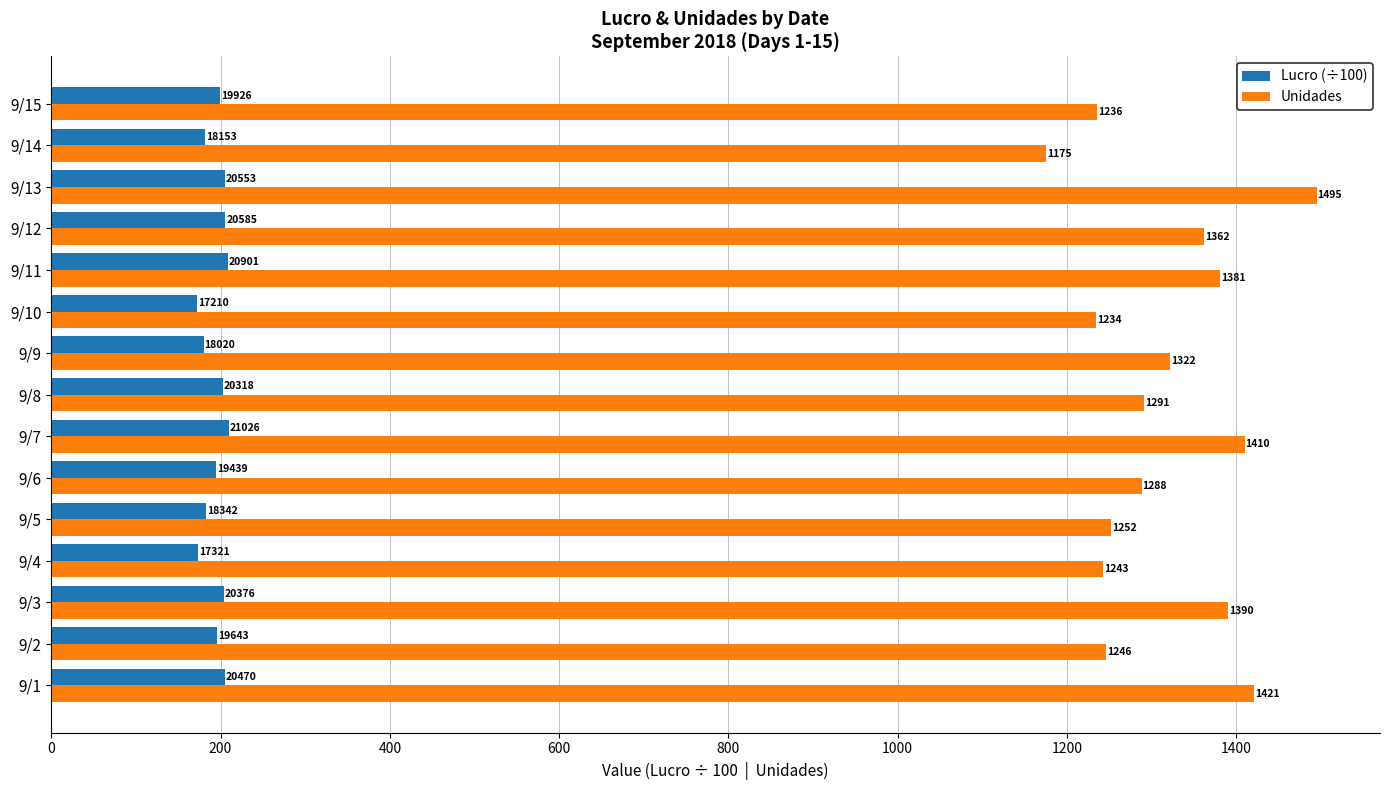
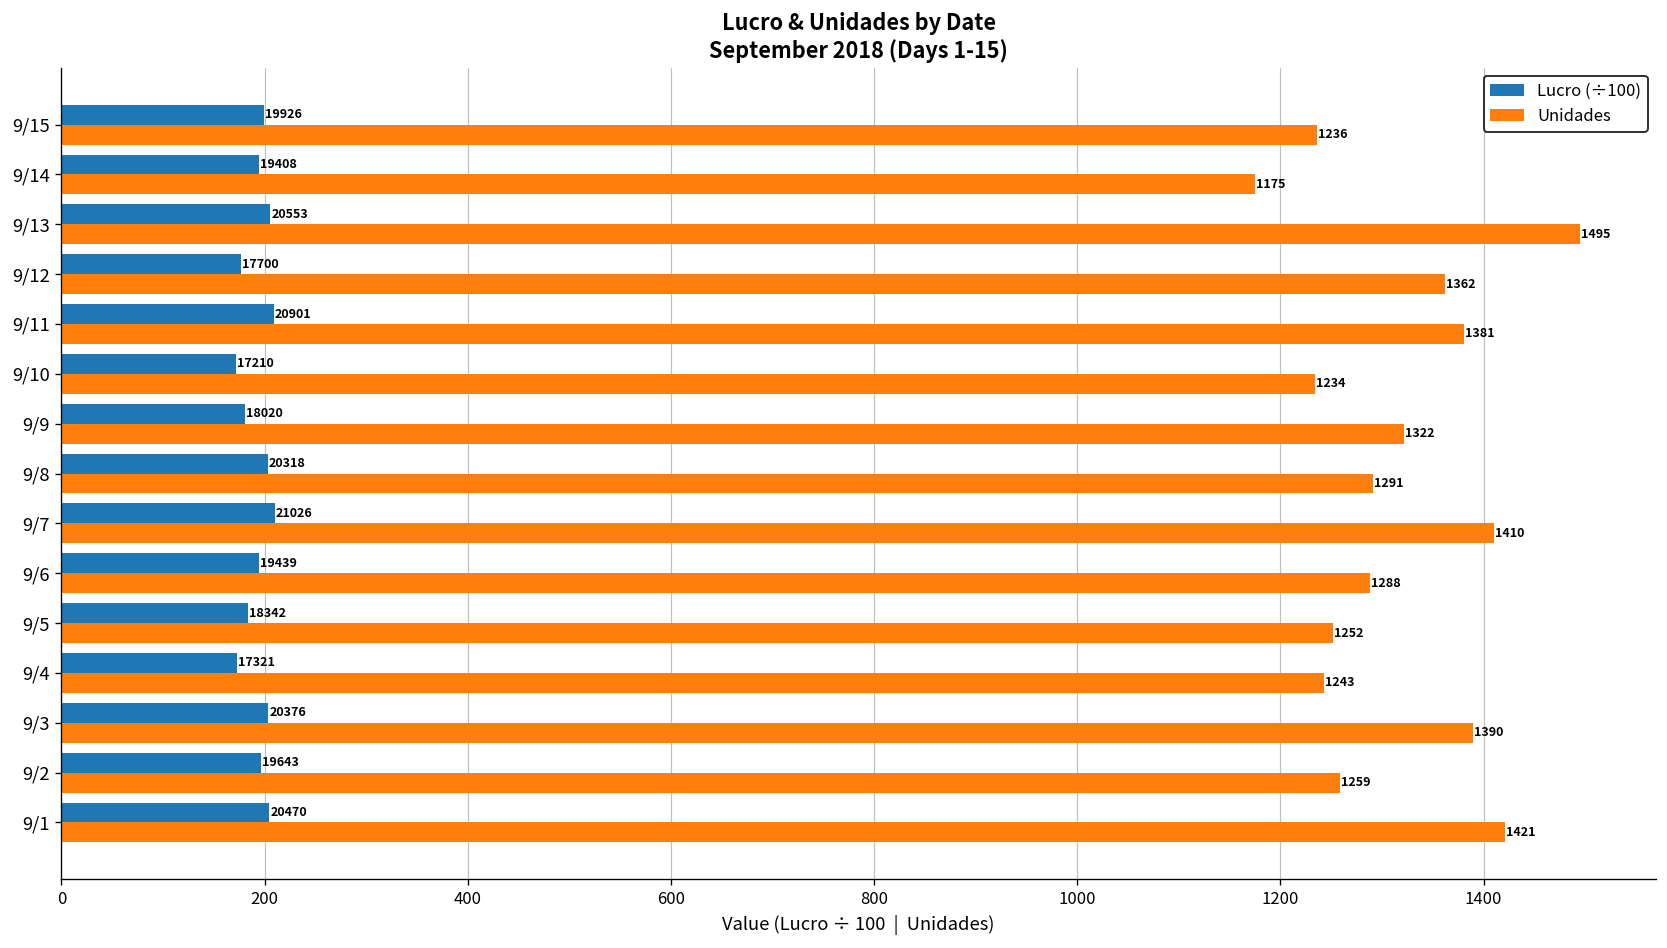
Lucro (÷100), 9/14: 18153 -> 19408
Lucro (÷100), 9/12: 20585 -> 17700
Unidades, 9/2: 1246 -> 1259
